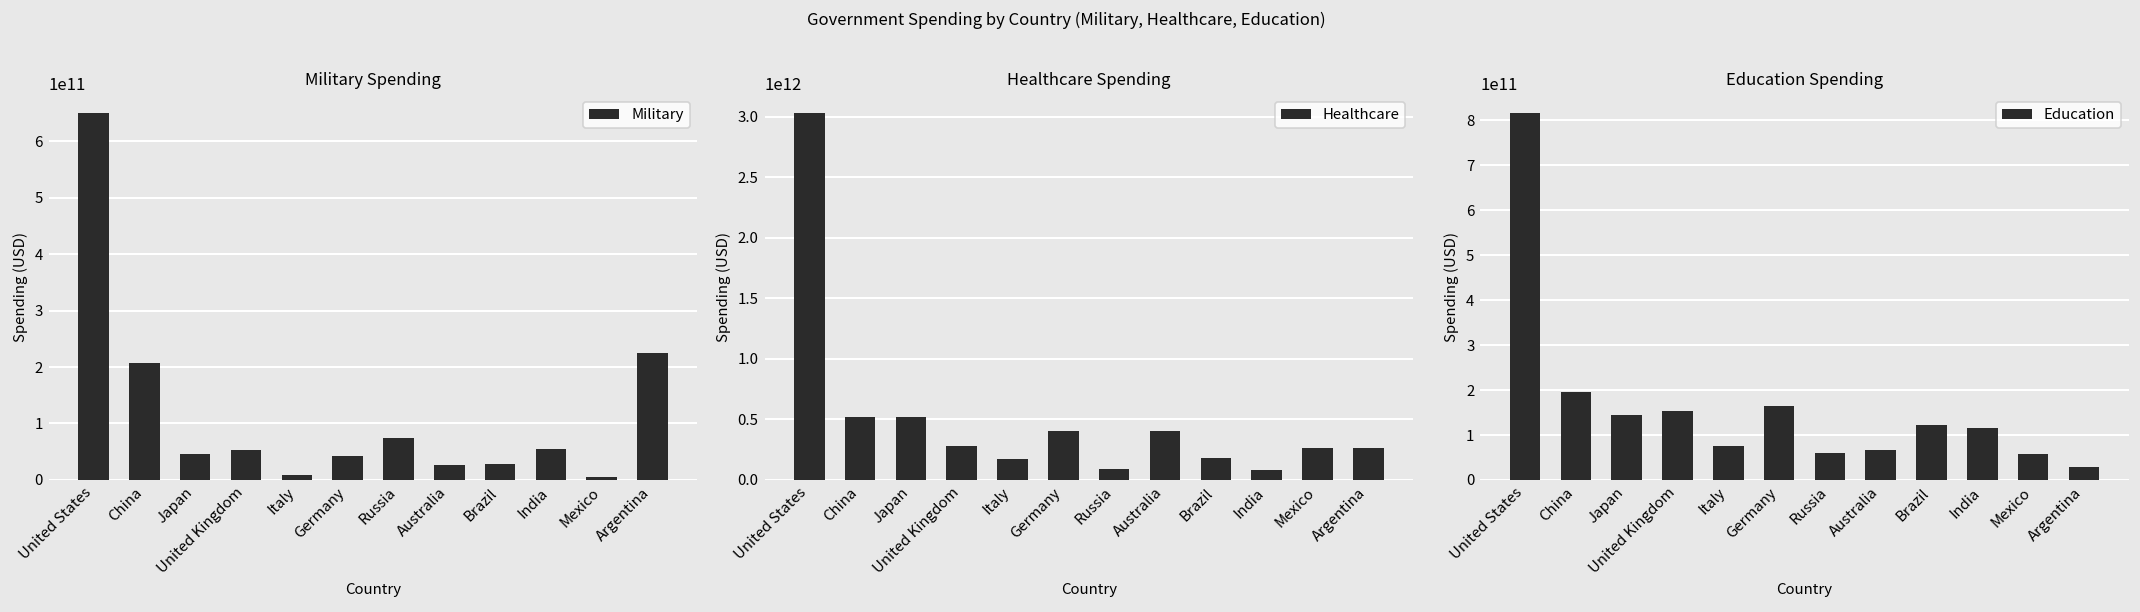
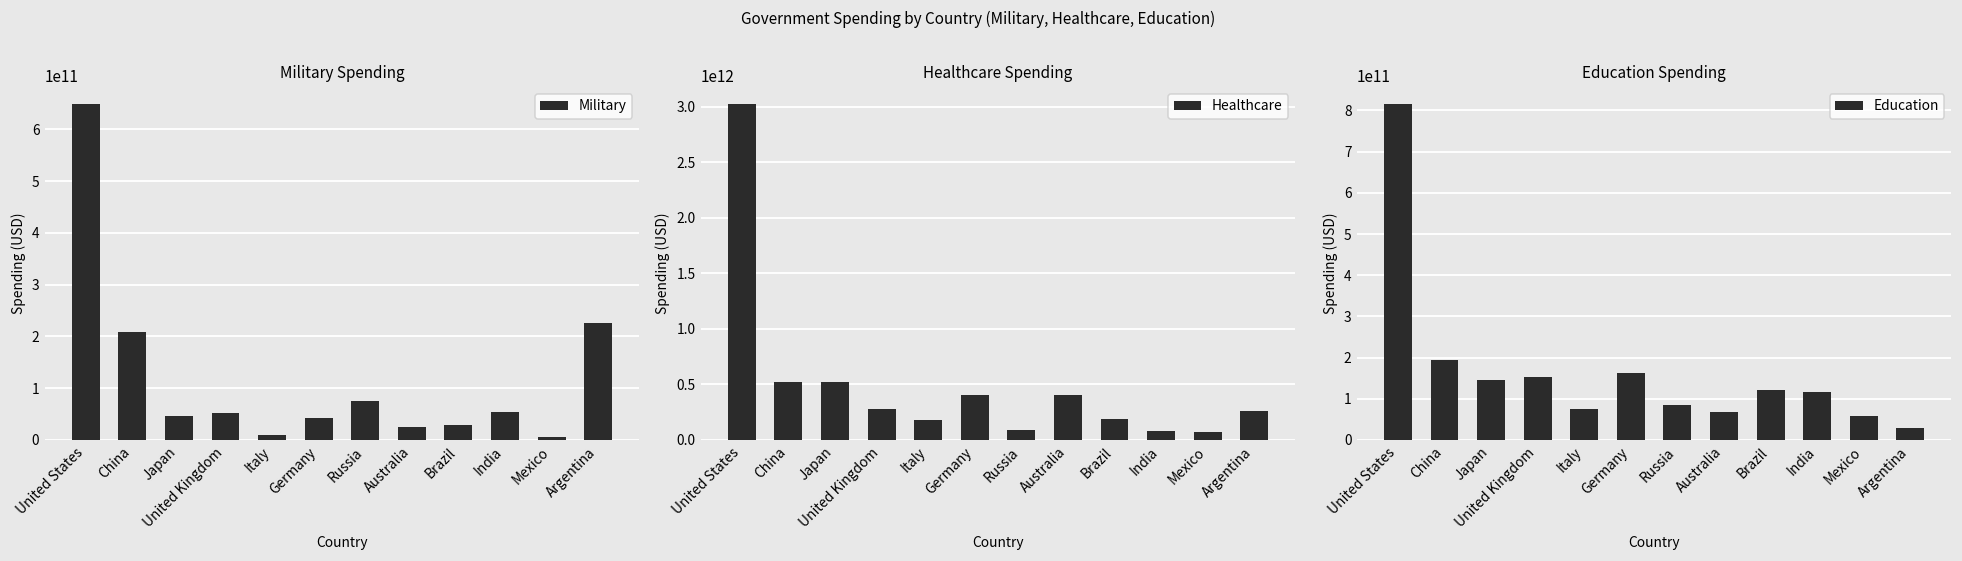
Healthcare Spending, Mexico: 260000000000 -> 70000000000
Education Spending, Russia: 60000000000 -> 80000000000
